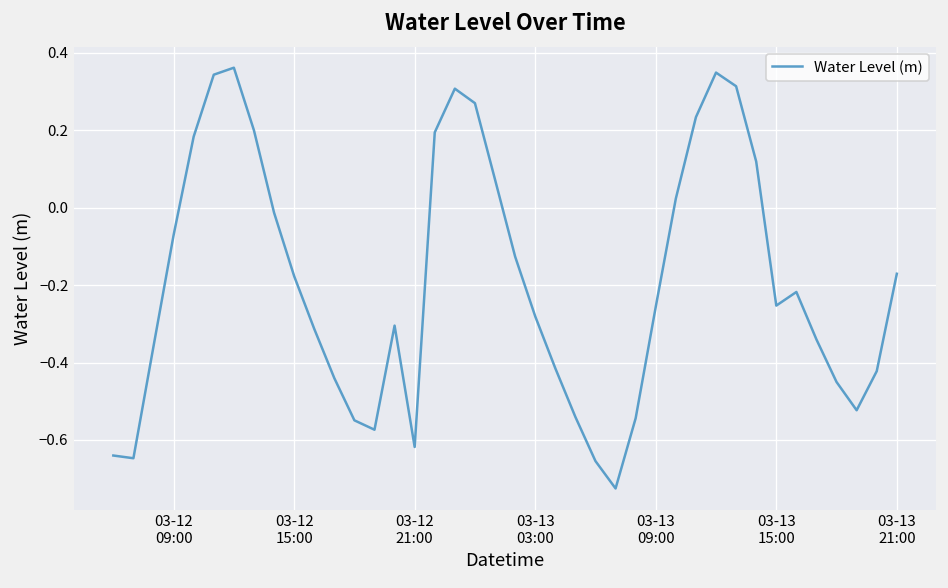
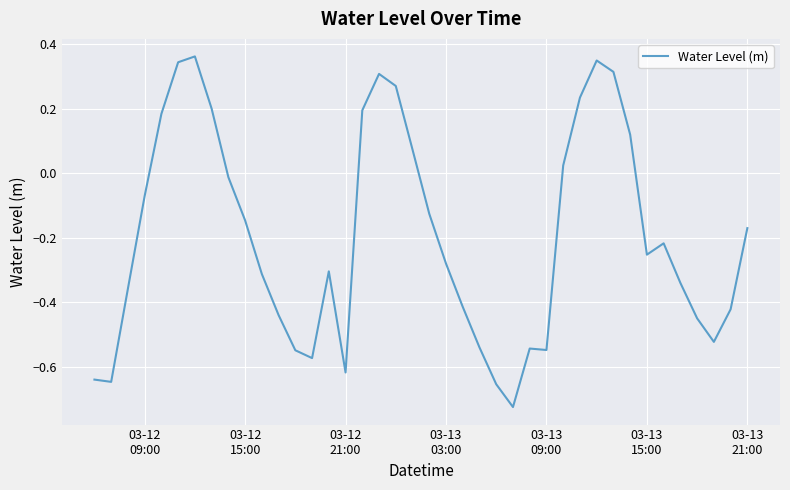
03-12 15:00: -0.18 -> -0.15
03-13 09:00: -0.26 -> -0.55
